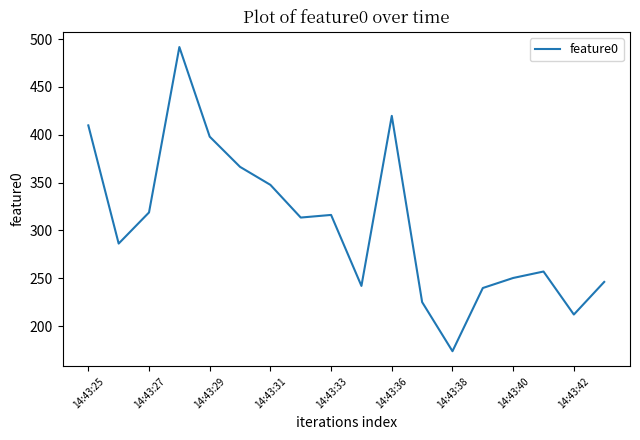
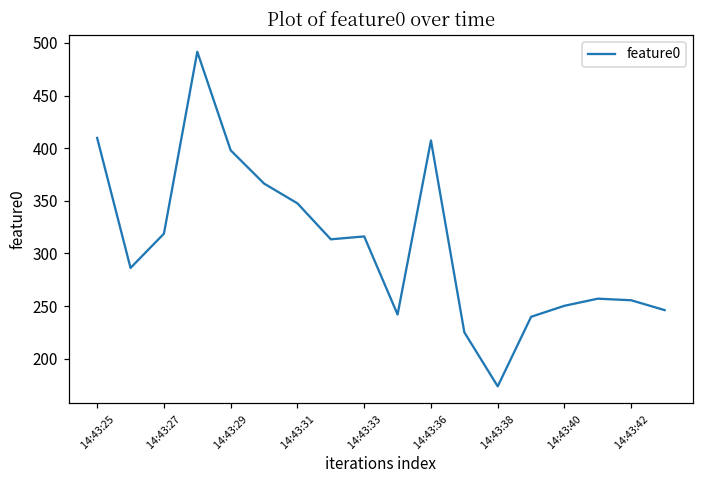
14:43:36: 420 -> 410
14:43:42: 210 -> 260
